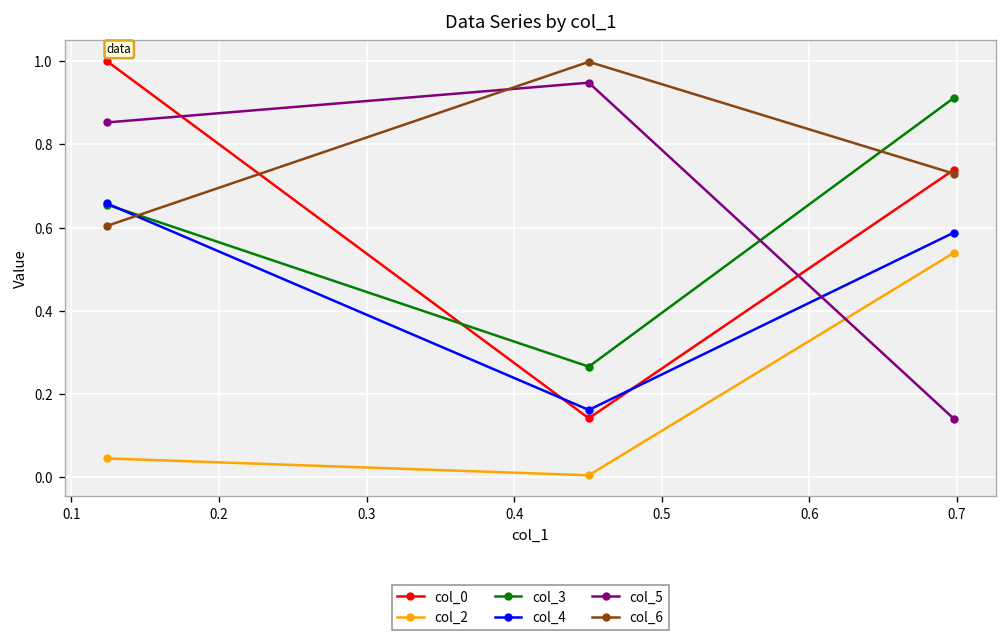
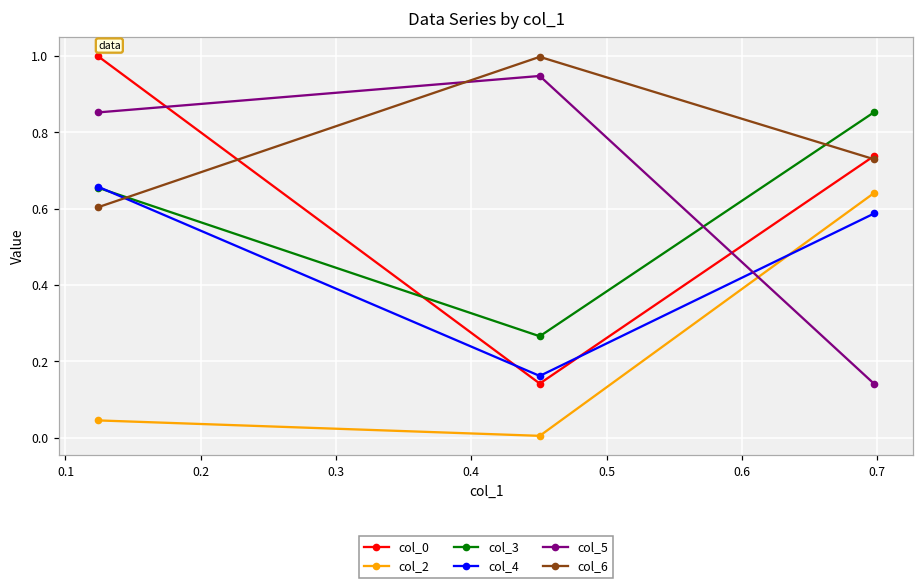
col_2, 0.7: 0.54 -> 0.64
col_3, 0.7: 0.91 -> 0.85
